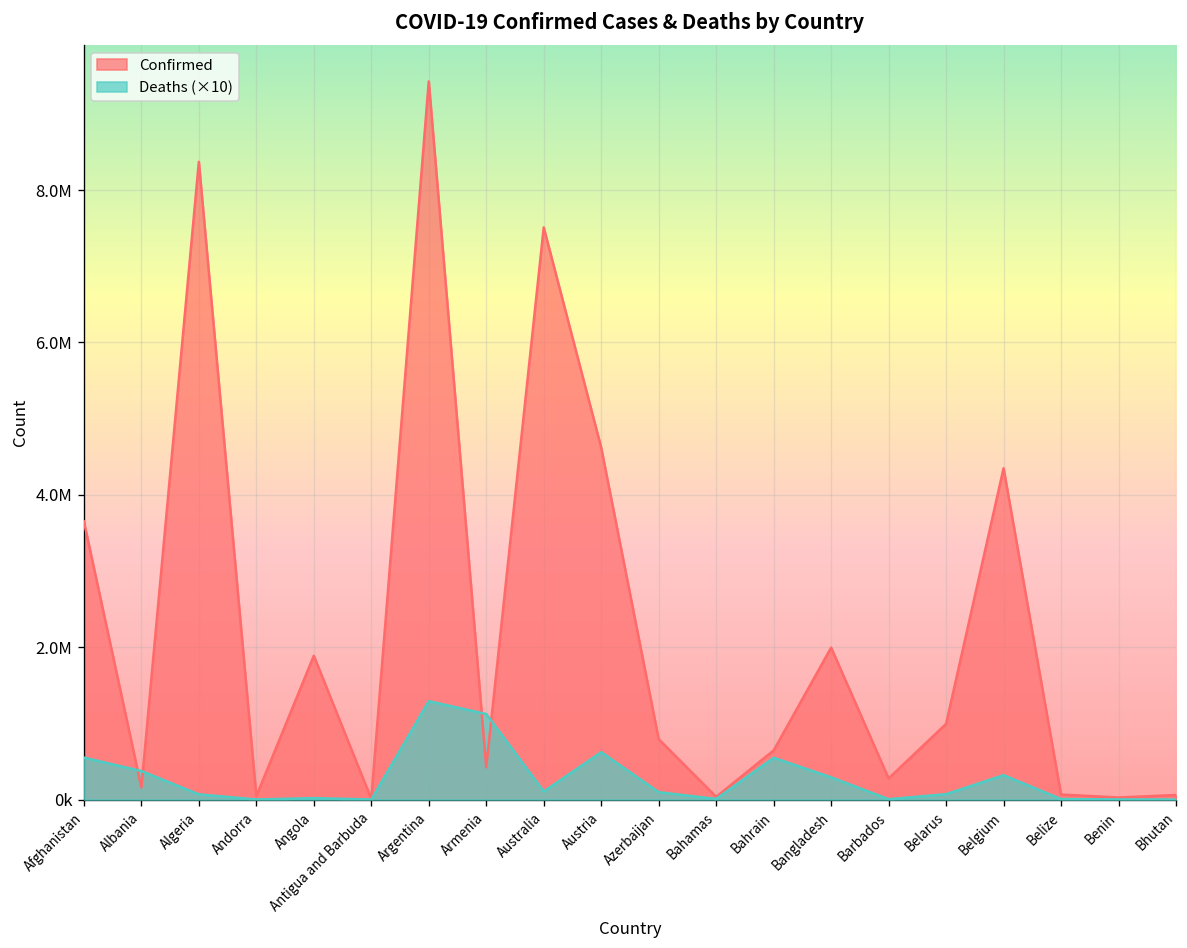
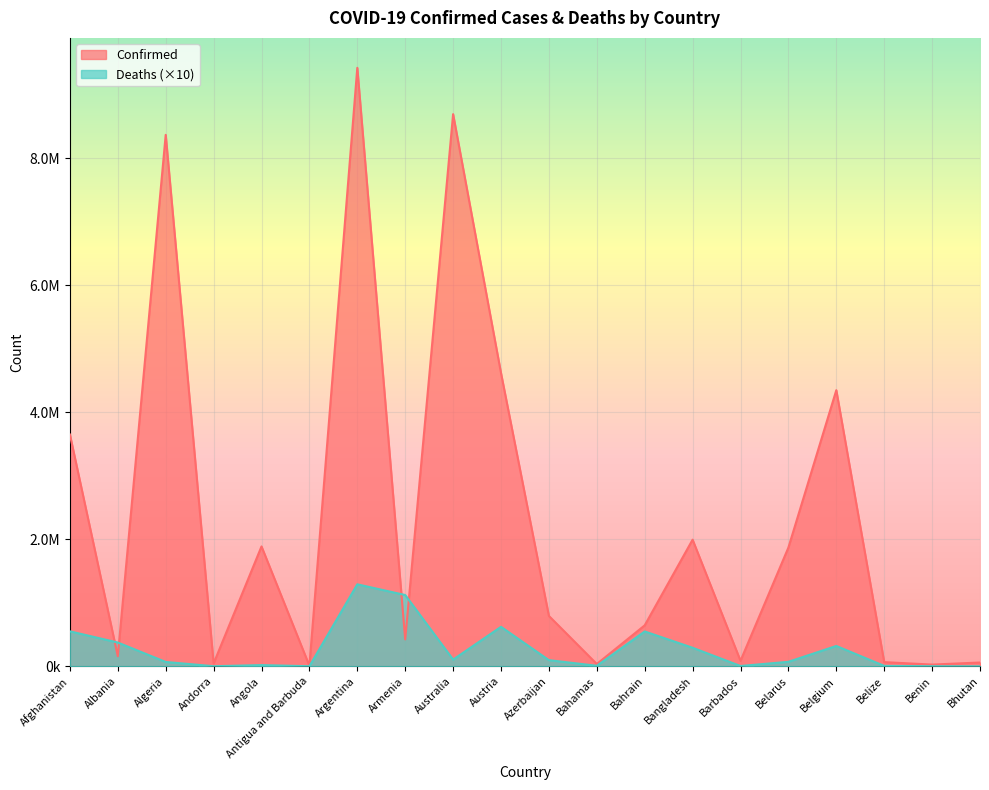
Confirmed, Australia: 7500000 -> 8700000
Confirmed, Barbados: 300000 -> 100000
Confirmed, Belarus: 1000000 -> 1900000
